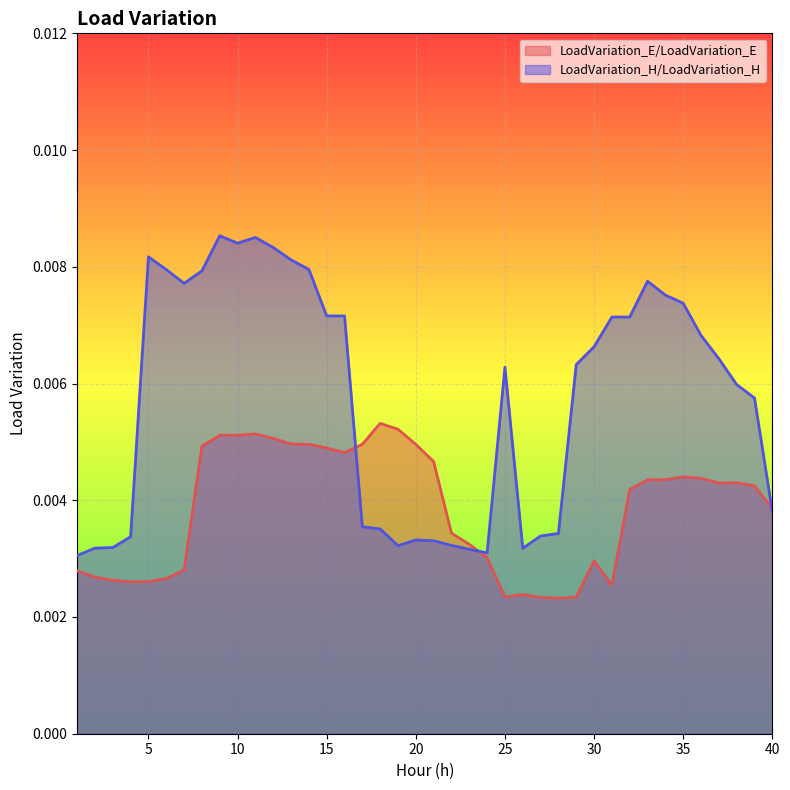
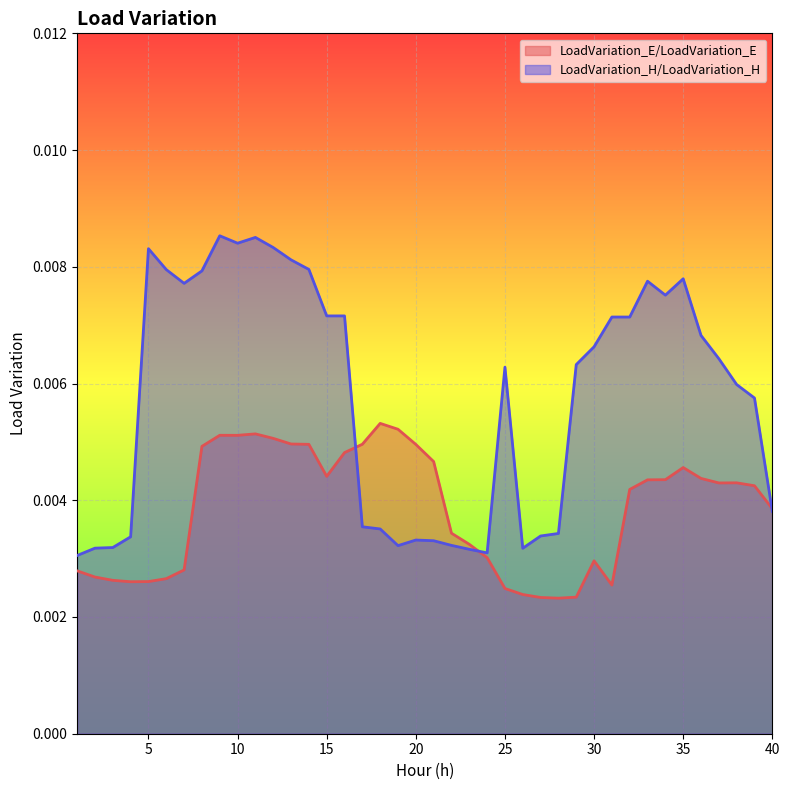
LoadVariation_H/LoadVariation_H, 5: 0.0082 -> 0.0083
LoadVariation_E/LoadVariation_E, 15: 0.0049 -> 0.0044
LoadVariation_E/LoadVariation_E, 25: 0.0023 -> 0.0025
LoadVariation_E/LoadVariation_E, 35: 0.0044 -> 0.0046
LoadVariation_H/LoadVariation_H, 35: 0.0074 -> 0.0078
